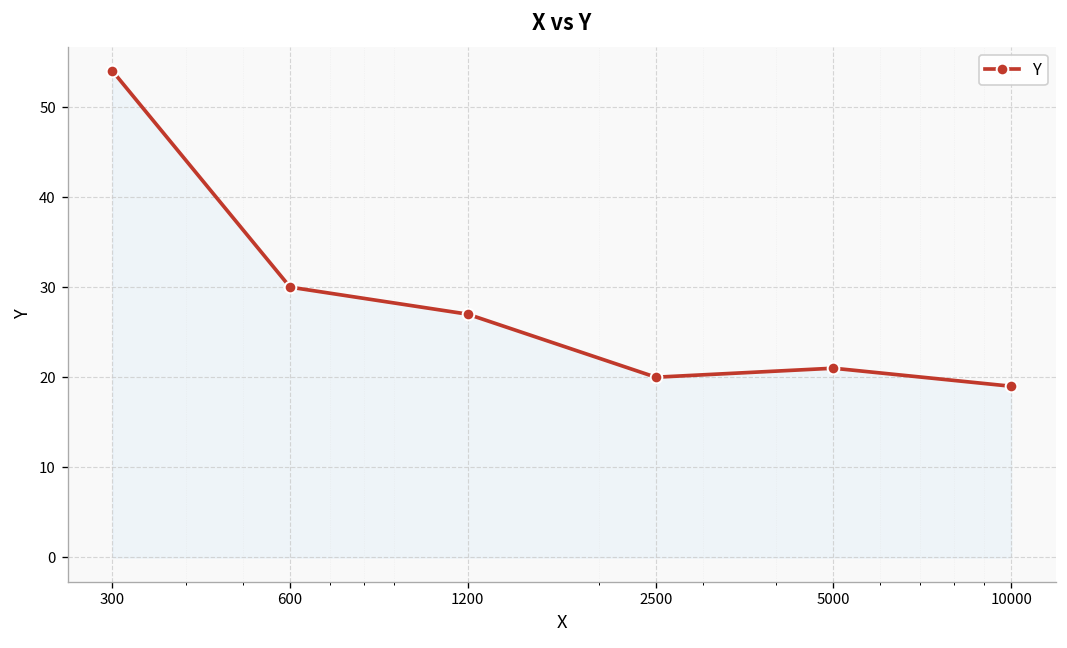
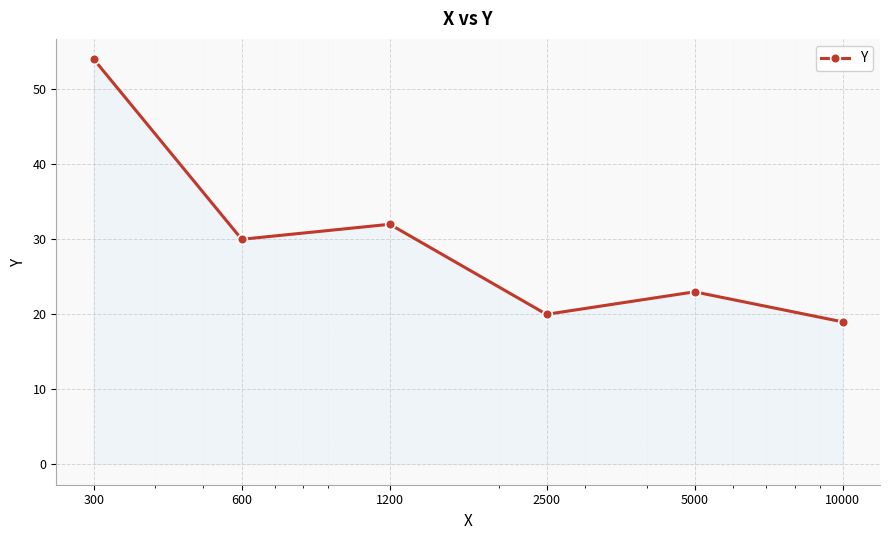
1200: 27 -> 32
5000: 21 -> 23
